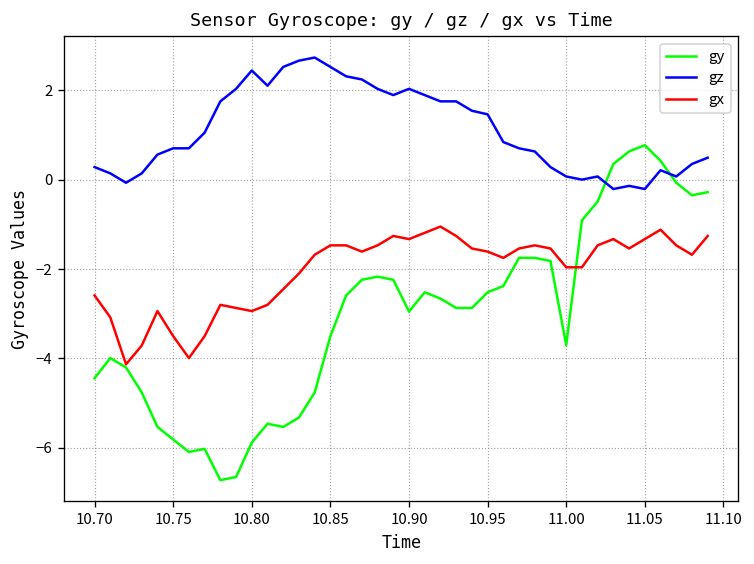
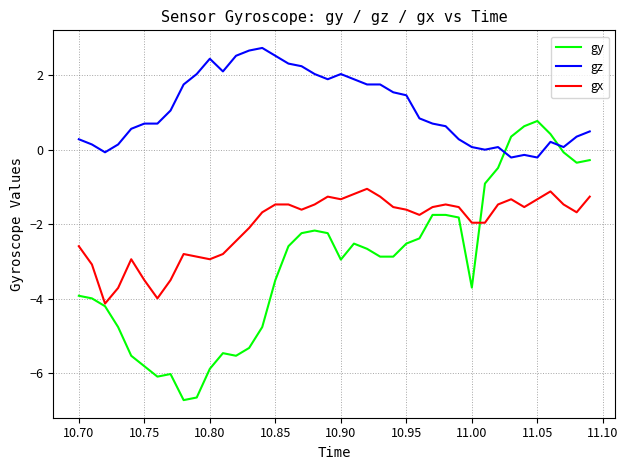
gy, 10.70: -4.4 -> -3.9
